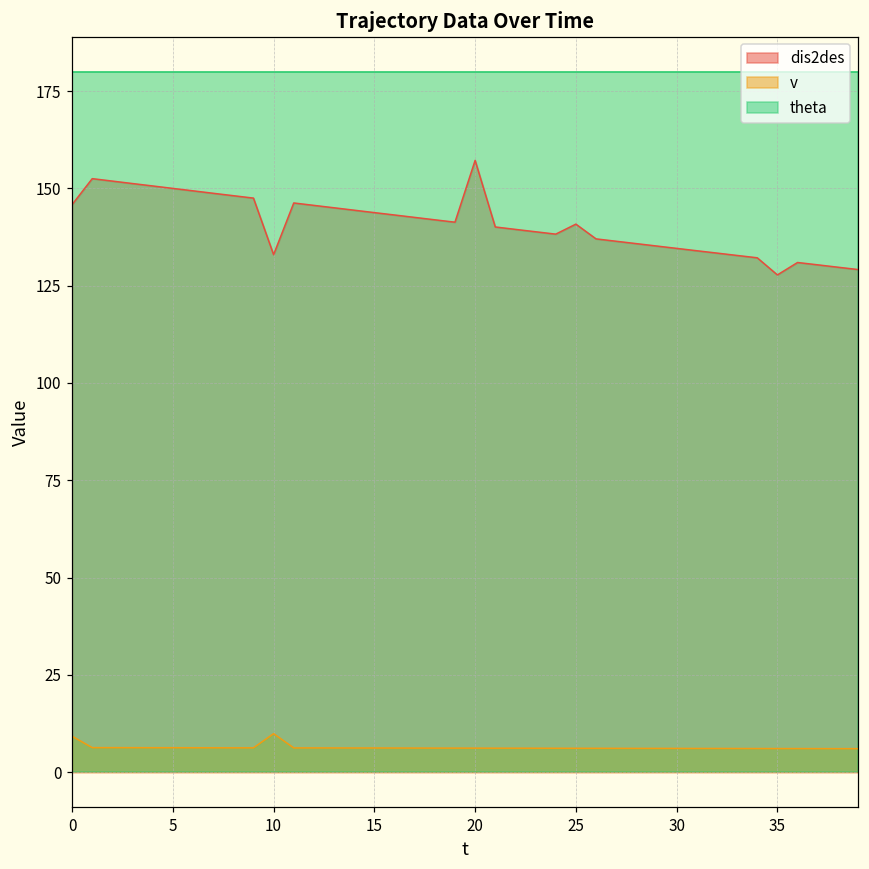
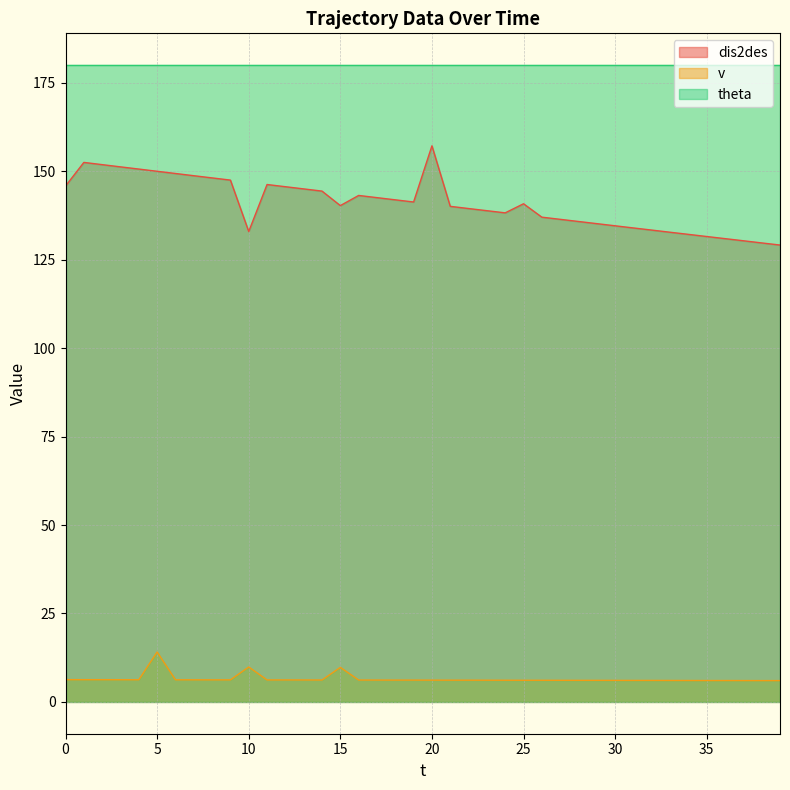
v, 0: 9 -> 6
v, 5: 6 -> 14
dis2des, 15: 144 -> 140
v, 15: 6 -> 10
dis2des, 35: 128 -> 132
